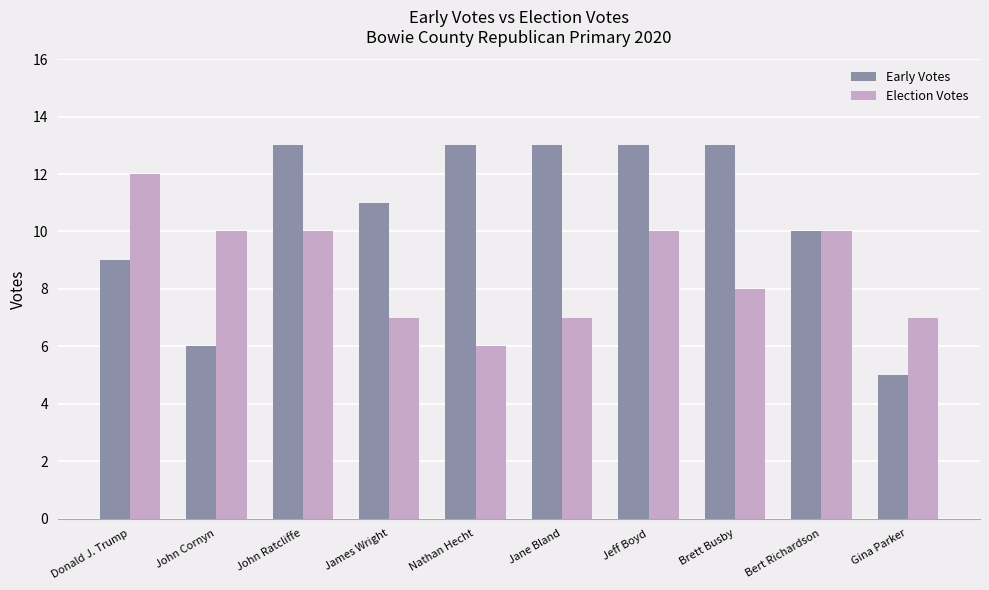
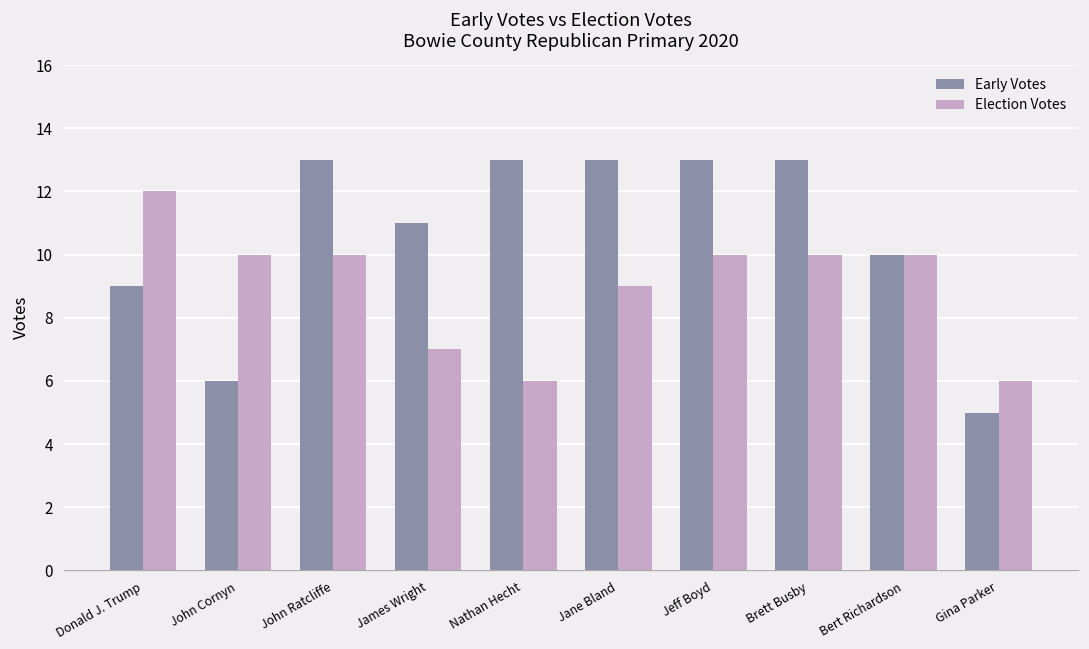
Election Votes, Jane Bland: 7 -> 9
Election Votes, Brett Busby: 8 -> 10
Election Votes, Gina Parker: 7 -> 6
